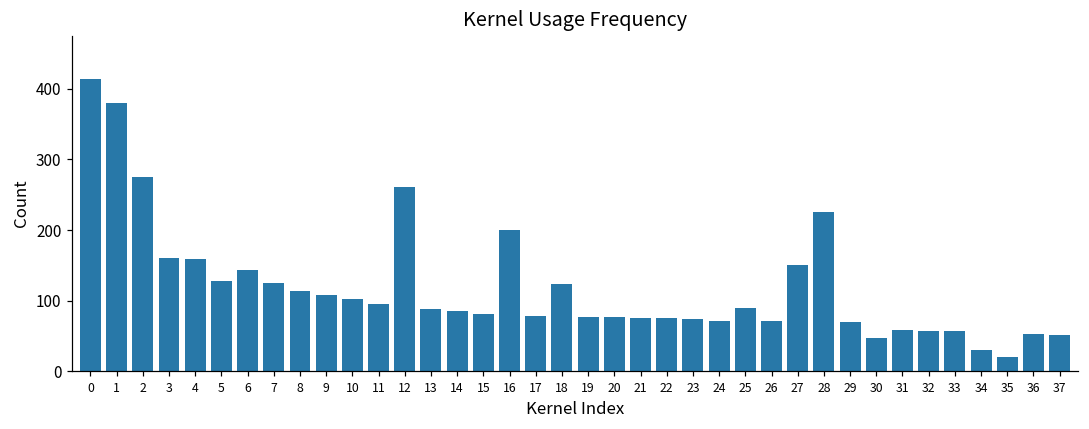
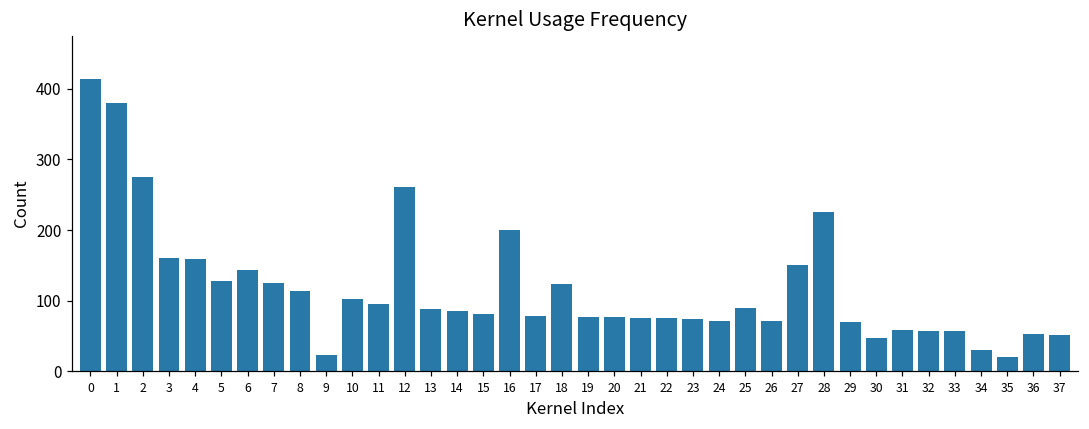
9: 110 -> 20
